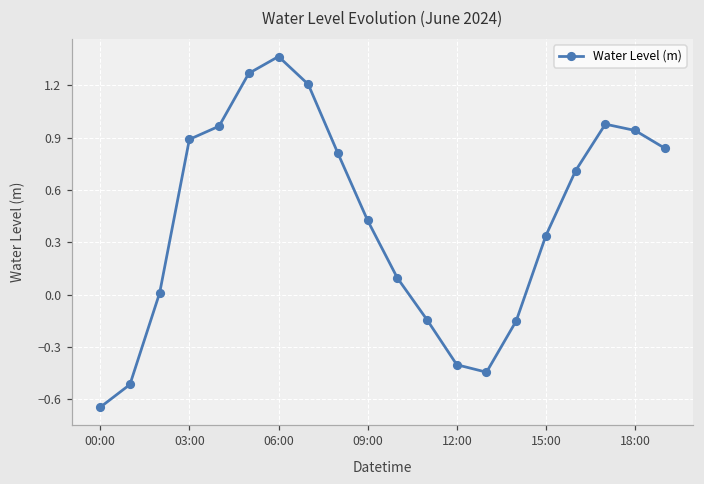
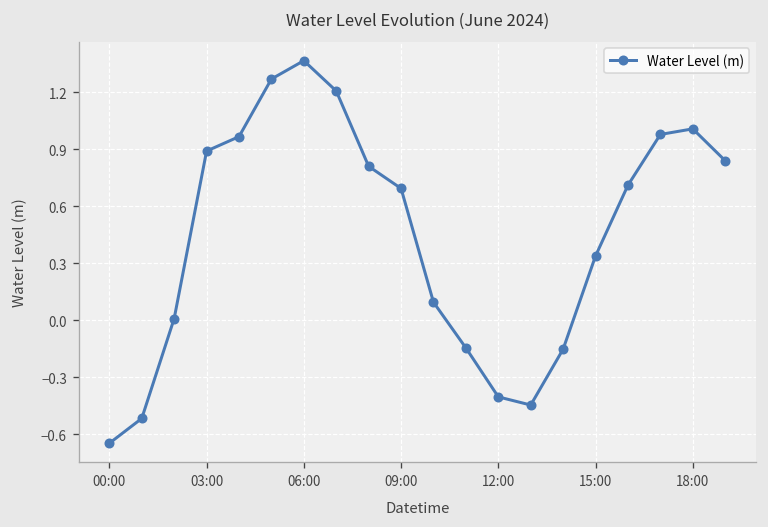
09:00: 0.43 -> 0.69
18:00: 0.94 -> 1.01
